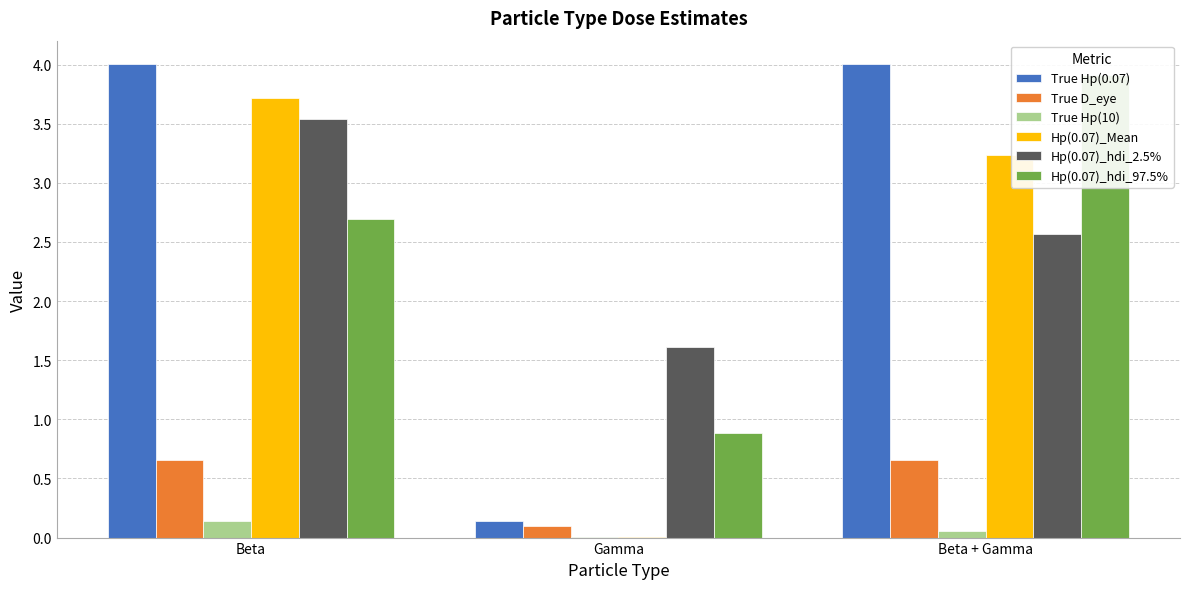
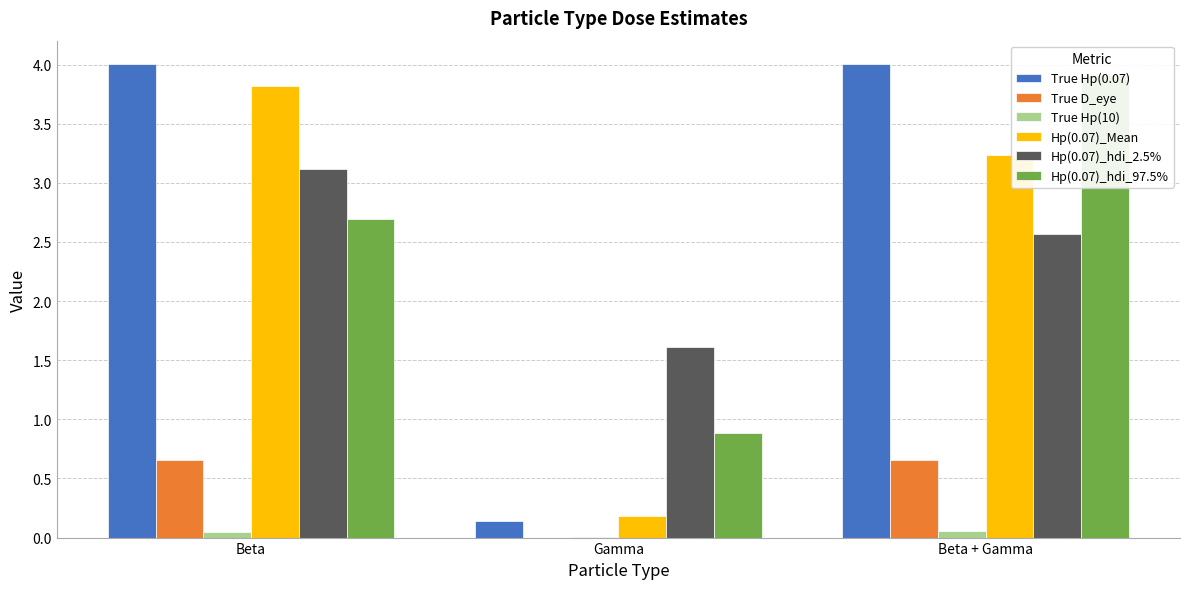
True Hp(10), Beta: 0.14 -> 0.05
Hp(0.07)_Mean, Beta: 3.72 -> 3.82
Hp(0.07)_hdi_2.5%, Beta: 3.54 -> 3.12
True D_eye, Gamma: 0.10 -> 0.00
Hp(0.07)_Mean, Gamma: 0.00 -> 0.18
